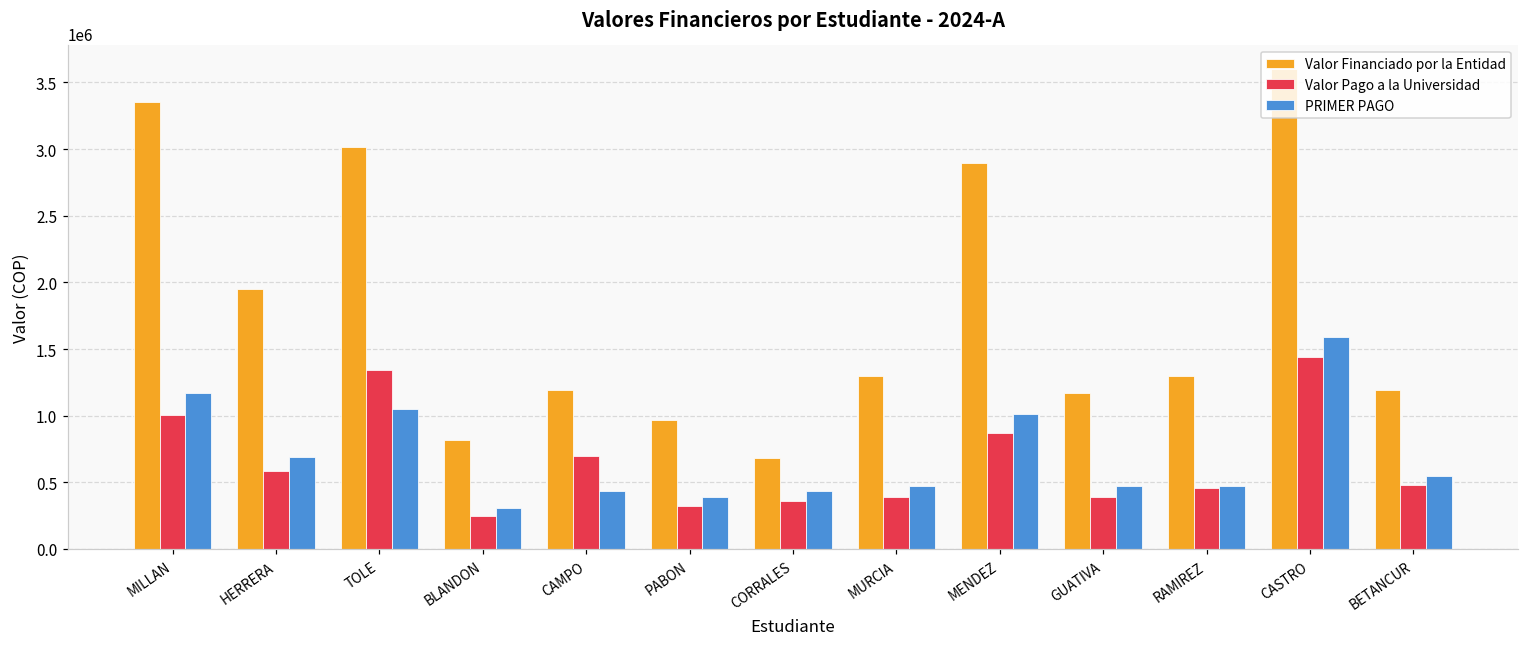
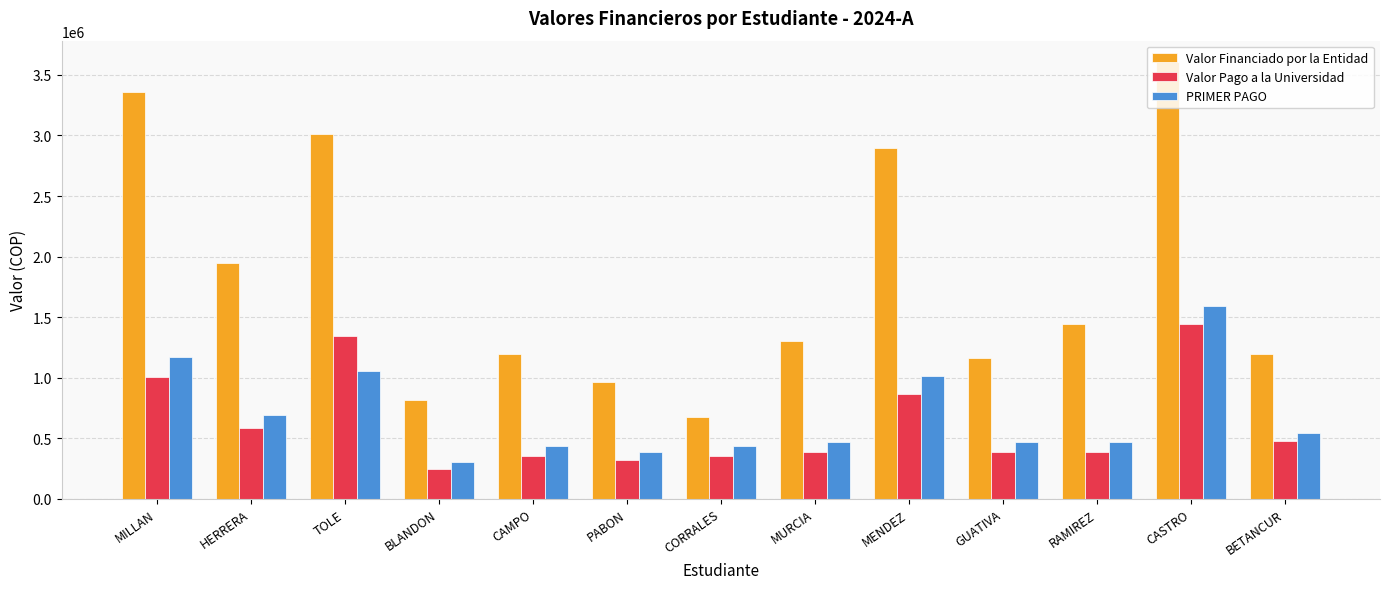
Valor Pago a la Universidad, CAMPO: 700000 -> 360000
Valor Financiado por la Entidad, RAMIREZ: 1300000 -> 1440000
Valor Pago a la Universidad, RAMIREZ: 460000 -> 390000
